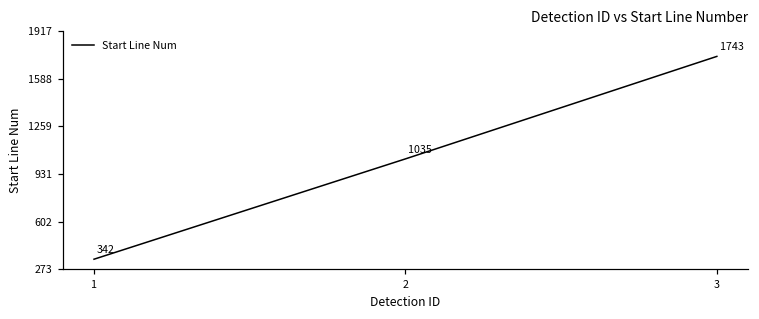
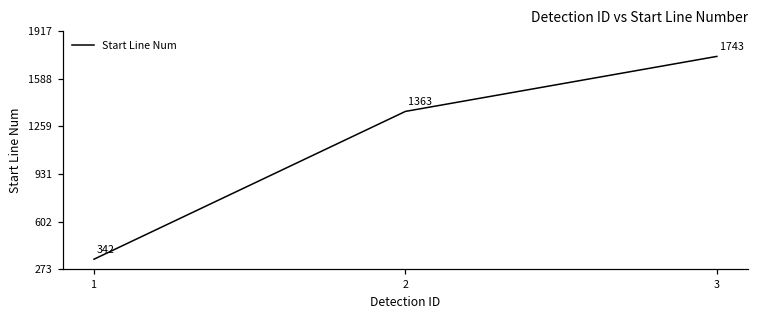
2: 1035 -> 1363
